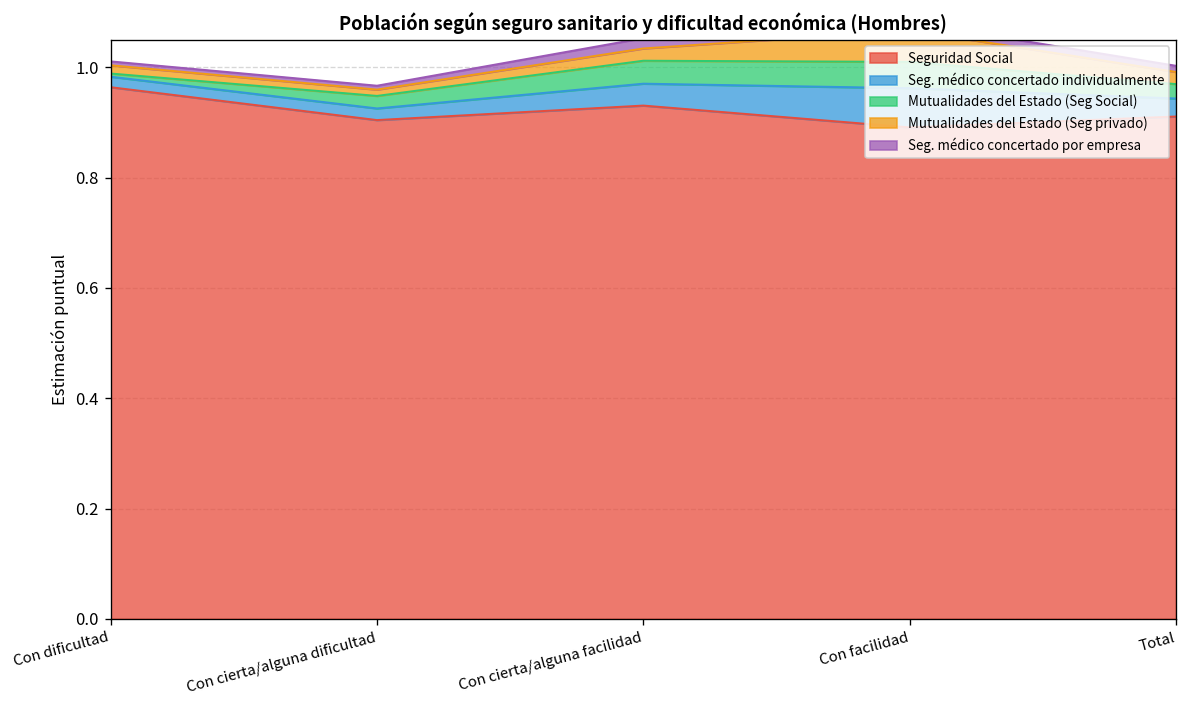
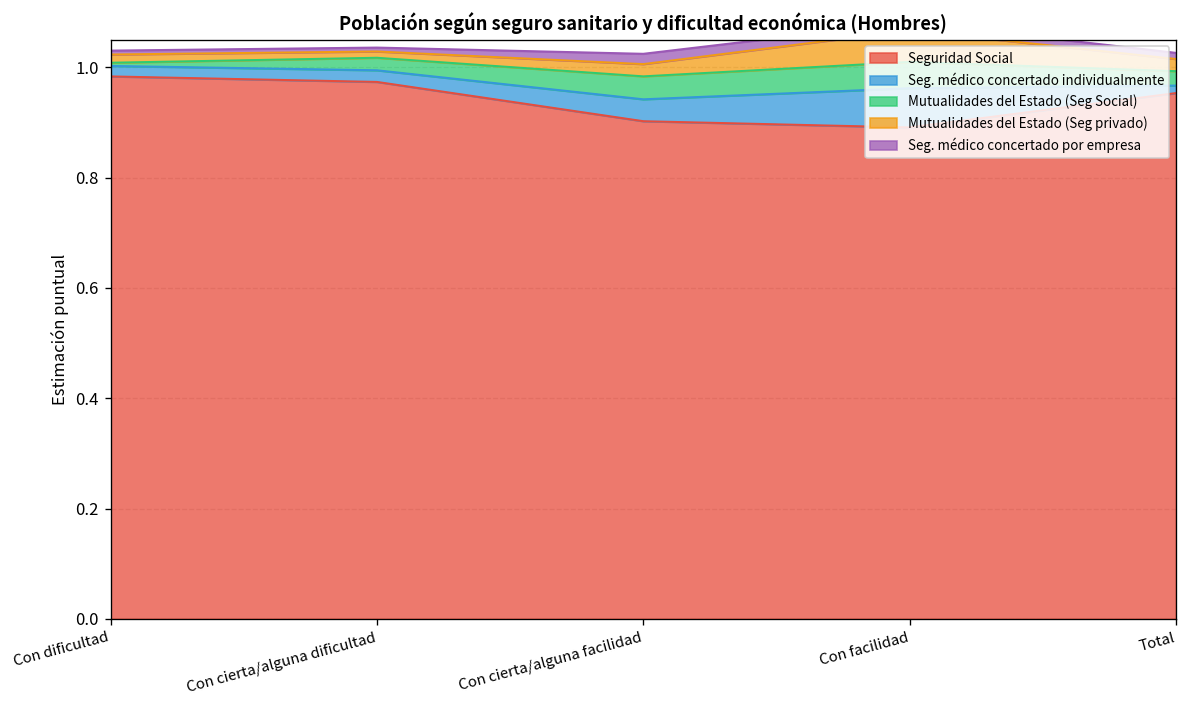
Seguridad Social, Con dificultad: 0.96 -> 0.98
Seguridad Social, Con cierta/alguna dificultad: 0.90 -> 0.97
Seguridad Social, Con cierta/alguna facilidad: 0.93 -> 0.90
Seguridad Social, Total: 0.91 -> 0.95
Seg. médico concertado individualmente, Total: 0.03 -> 0.01
